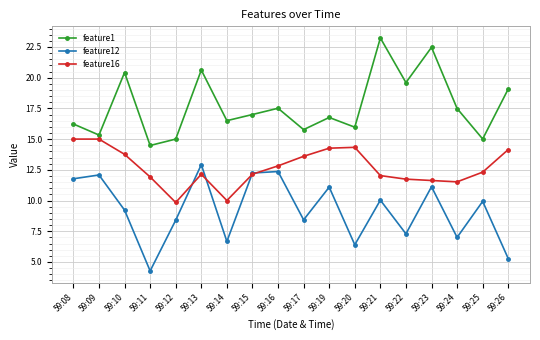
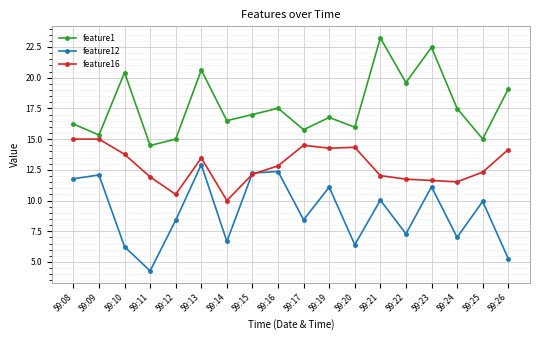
feature12, 59:10: 9.2 -> 6.2
feature16, 59:12: 9.8 -> 10.5
feature16, 59:13: 12.1 -> 13.5
feature16, 59:17: 13.6 -> 14.5
